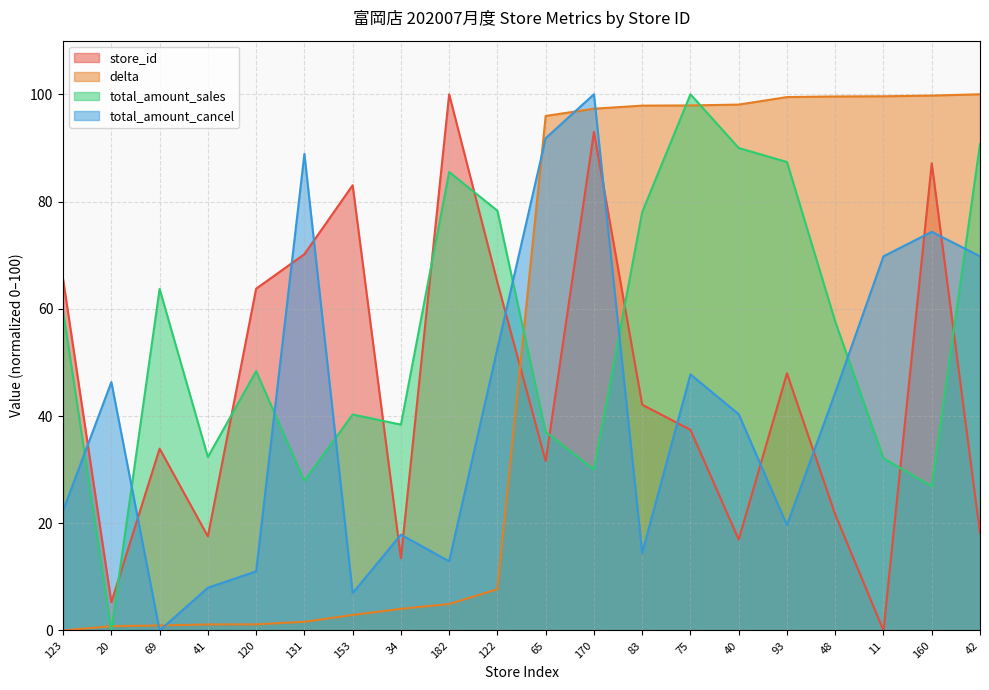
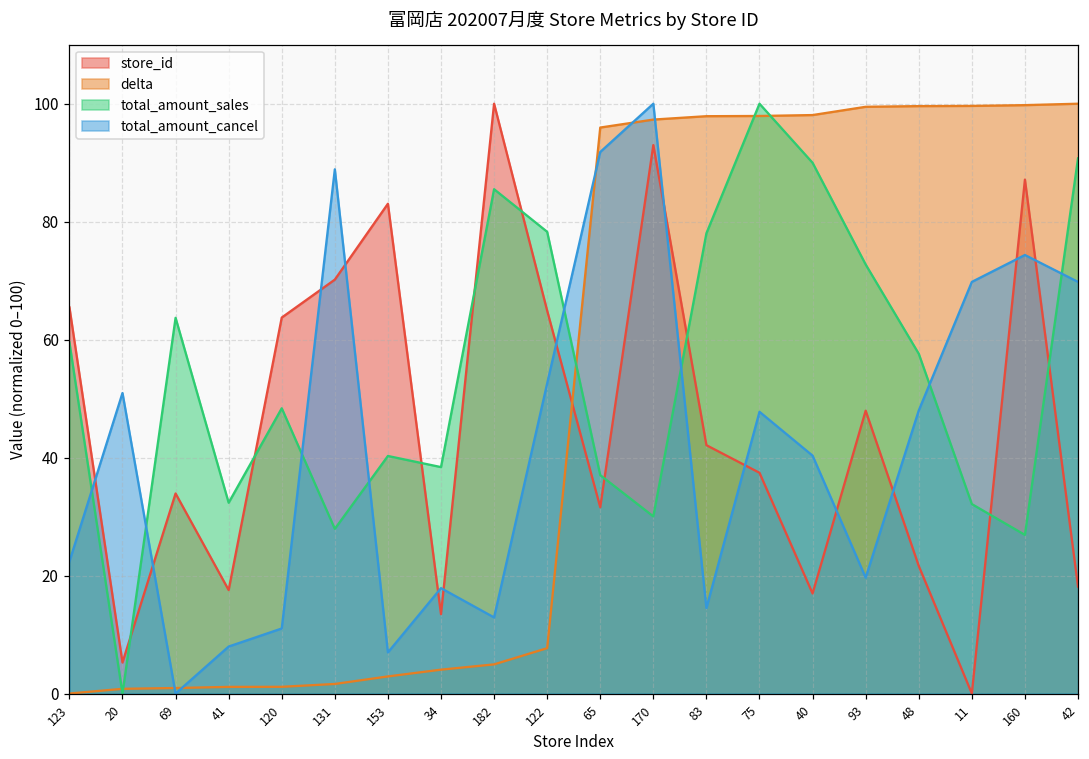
total_amount_cancel, 20: 46 -> 51
total_amount_sales, 93: 87 -> 73
total_amount_cancel, 48: 44 -> 48
